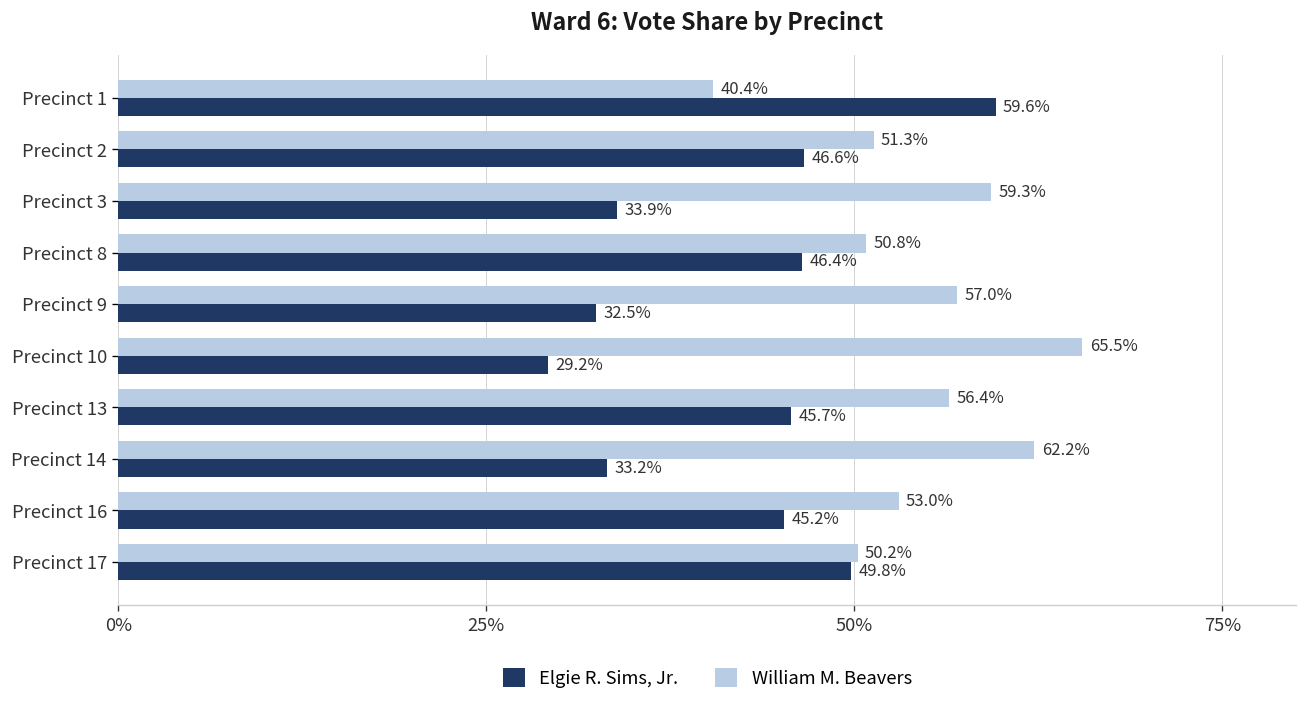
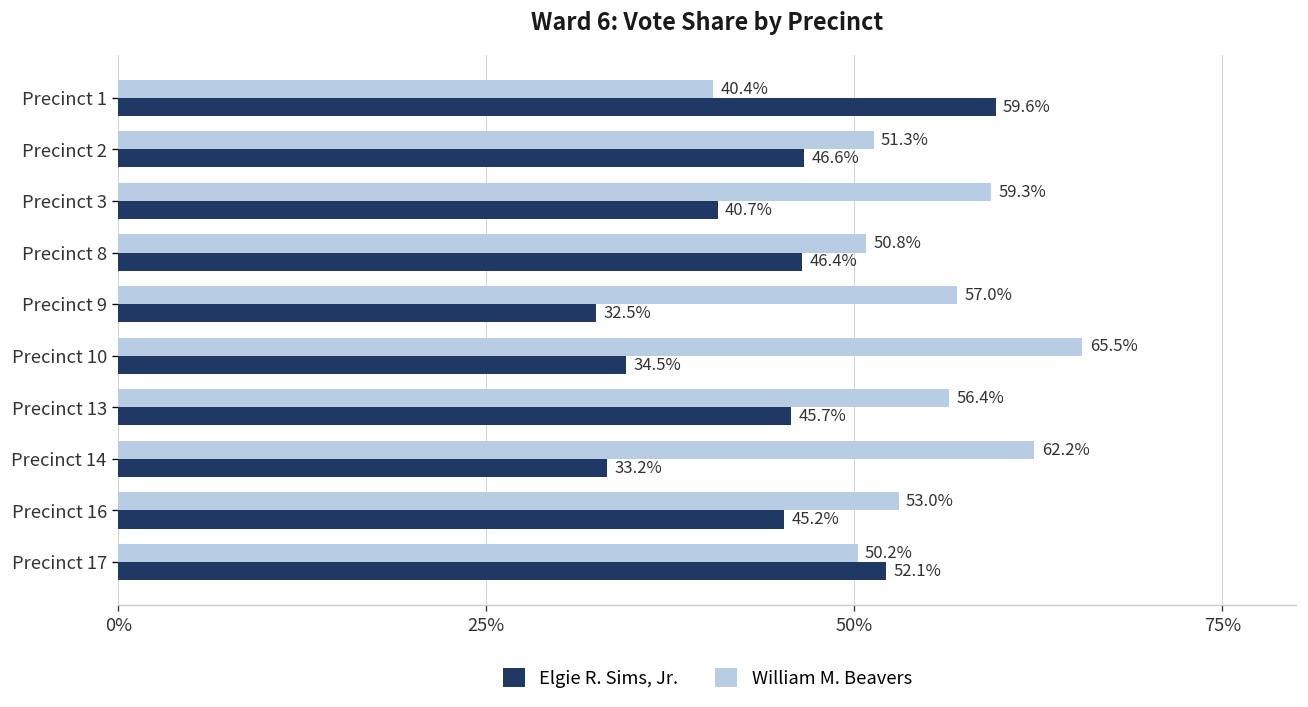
Elgie R. Sims, Jr., Precinct 3: 33.9% -> 40.7%
Elgie R. Sims, Jr., Precinct 10: 29.2% -> 34.5%
Elgie R. Sims, Jr., Precinct 17: 49.8% -> 52.1%
